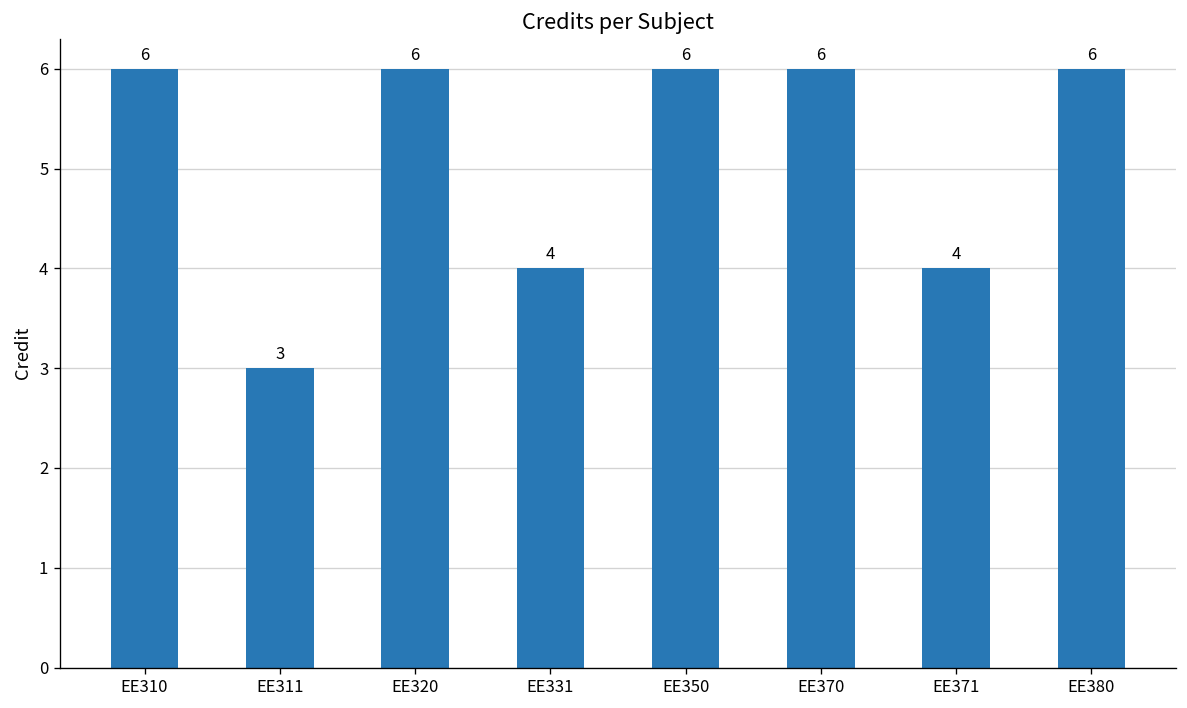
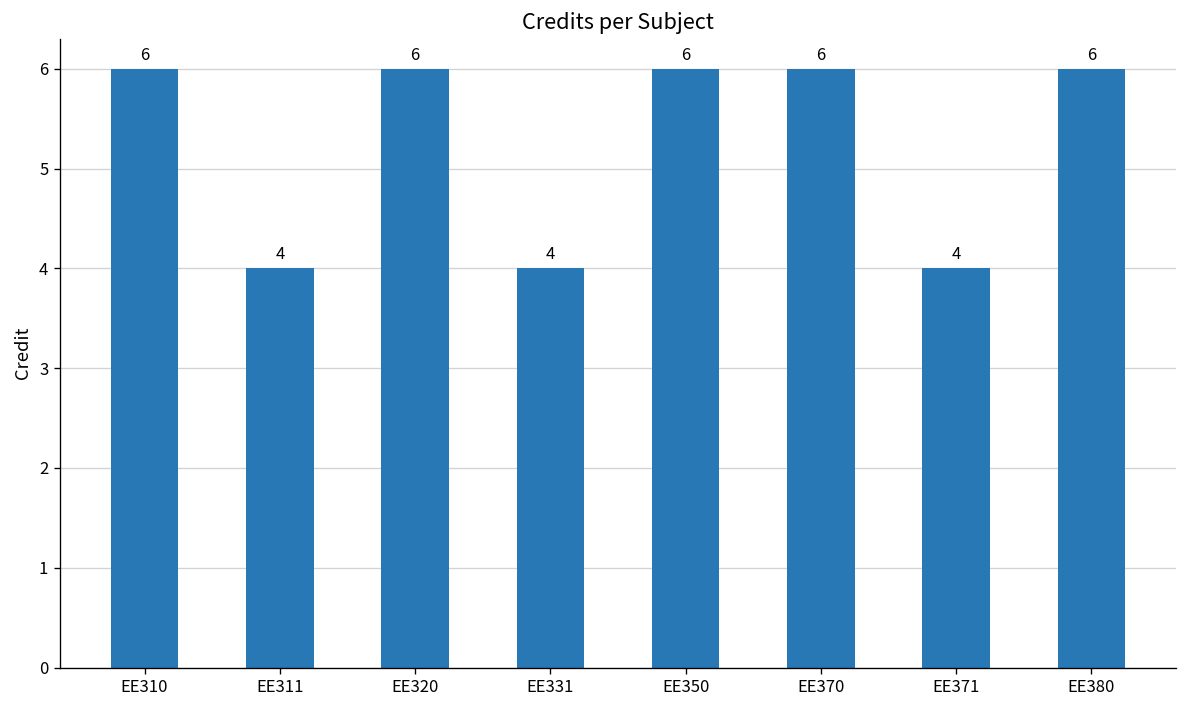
EE311: 3 -> 4
